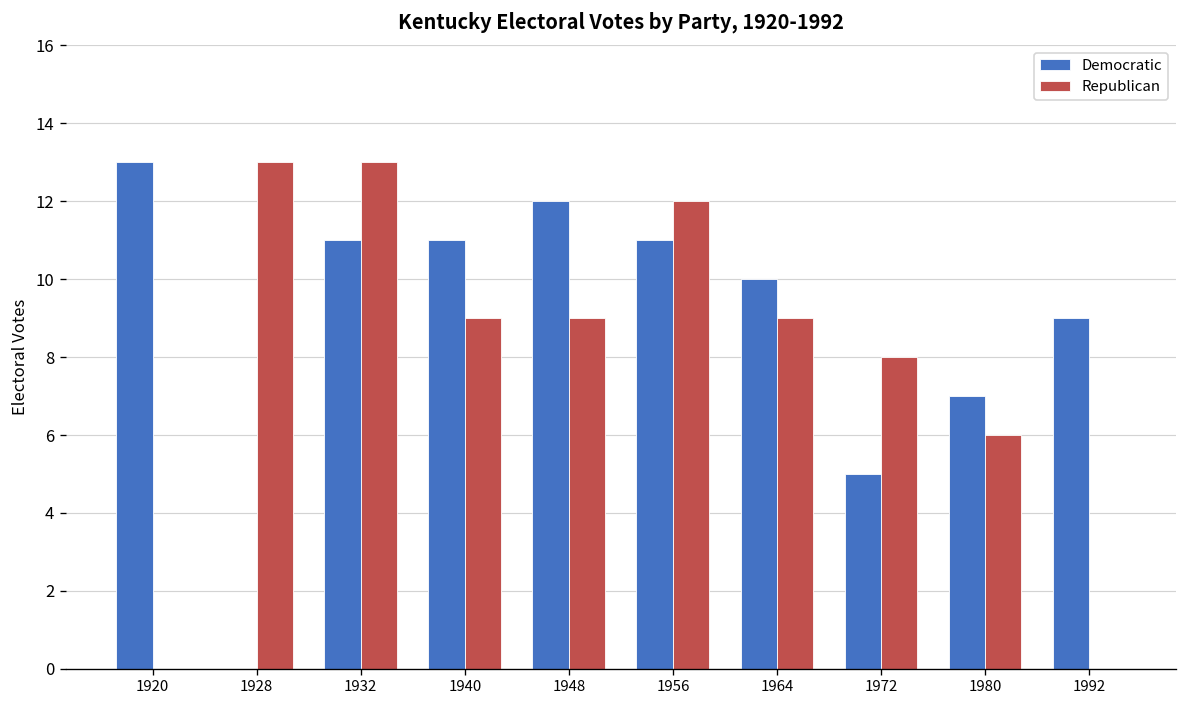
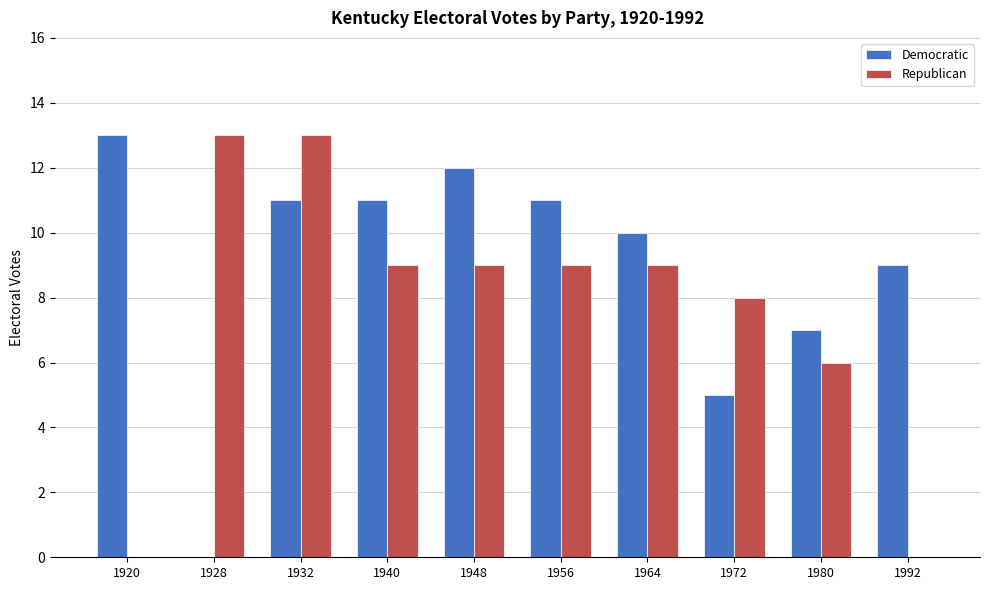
Republican, 1956: 12 -> 9
